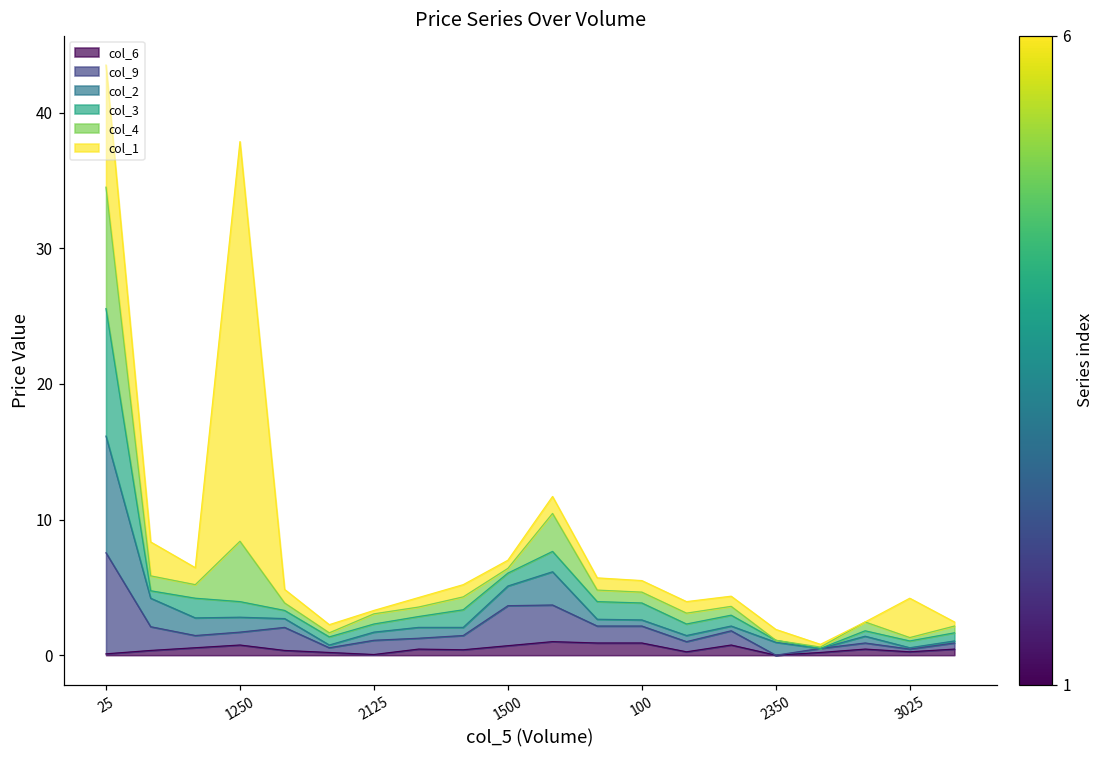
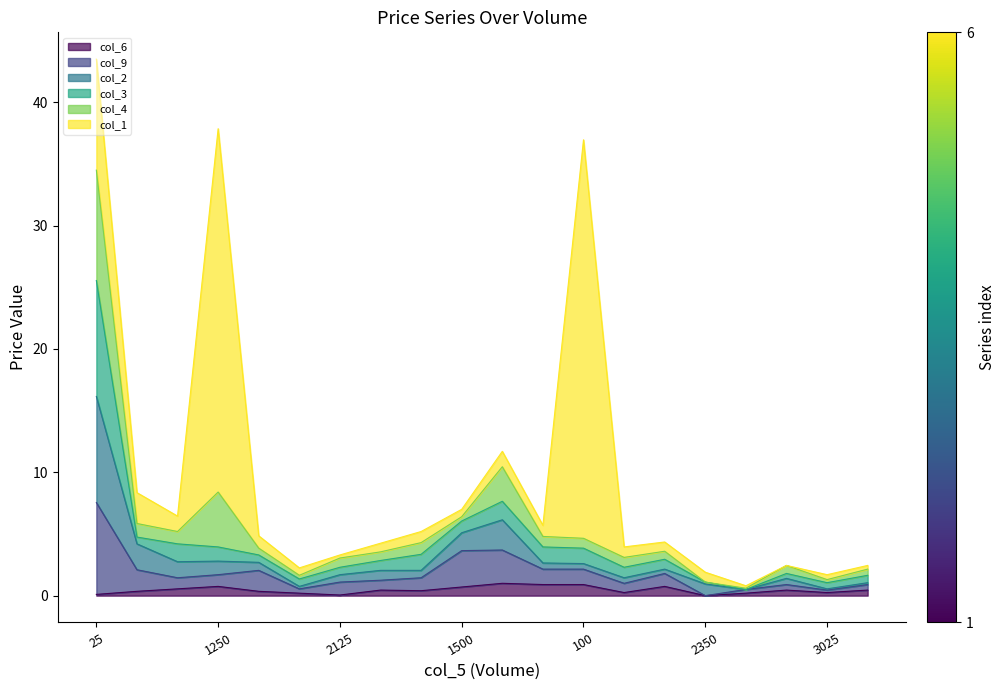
col_1, 100: 0.8 -> 32.3
col_1, 3025: 2.9 -> 0.4
